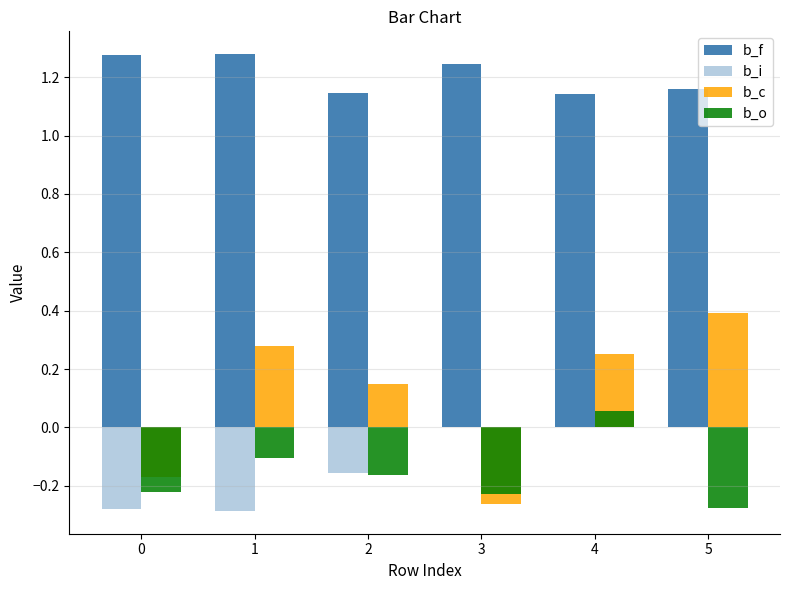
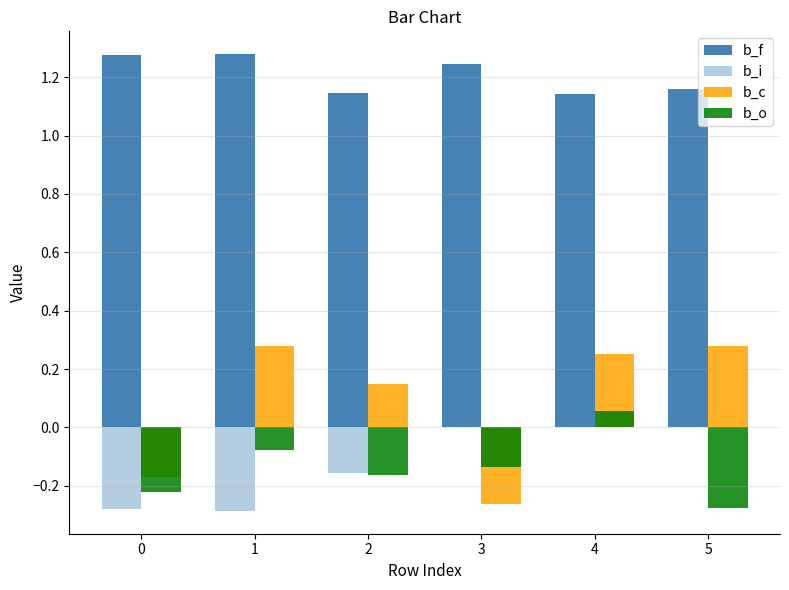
b_o, 1: -0.11 -> -0.08
b_o, 3: -0.23 -> -0.14
b_c, 5: 0.39 -> 0.28
